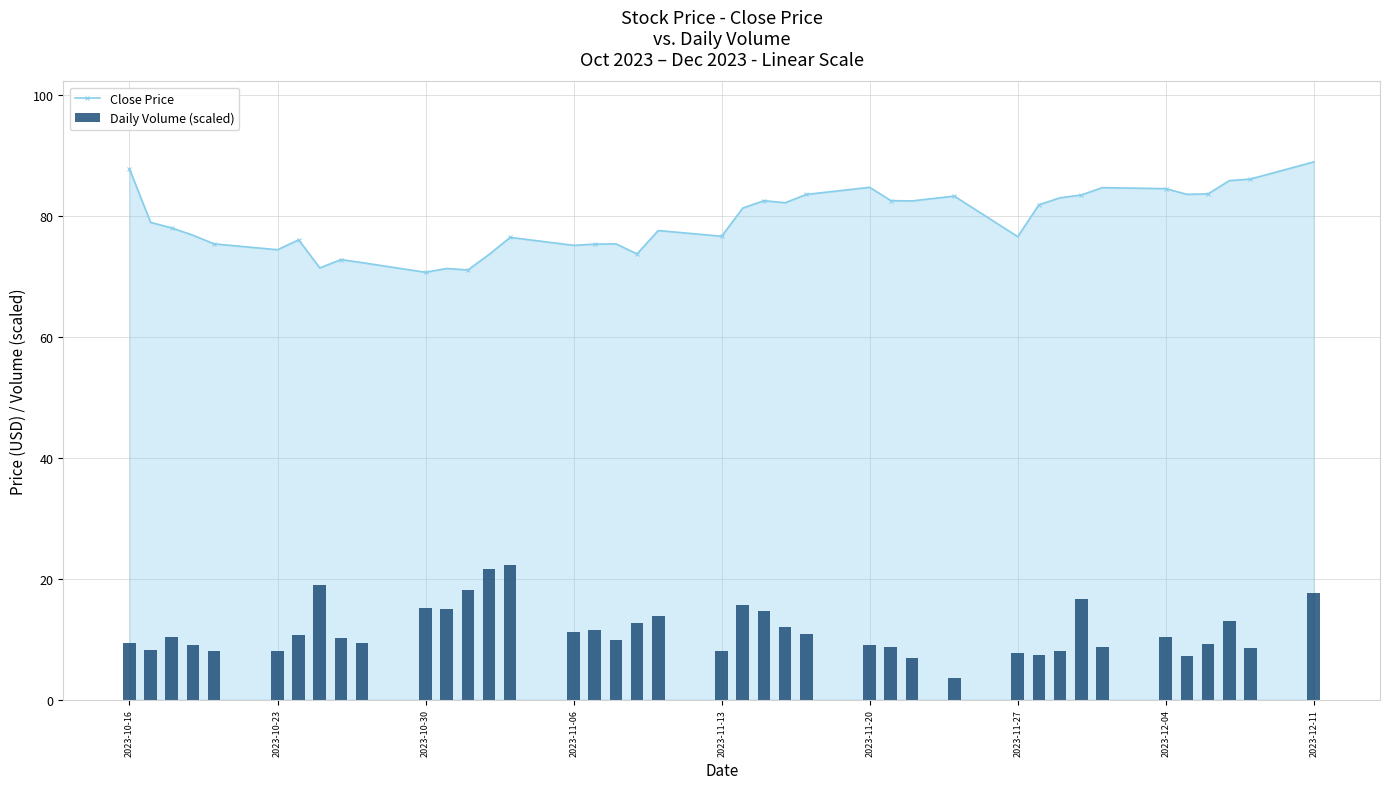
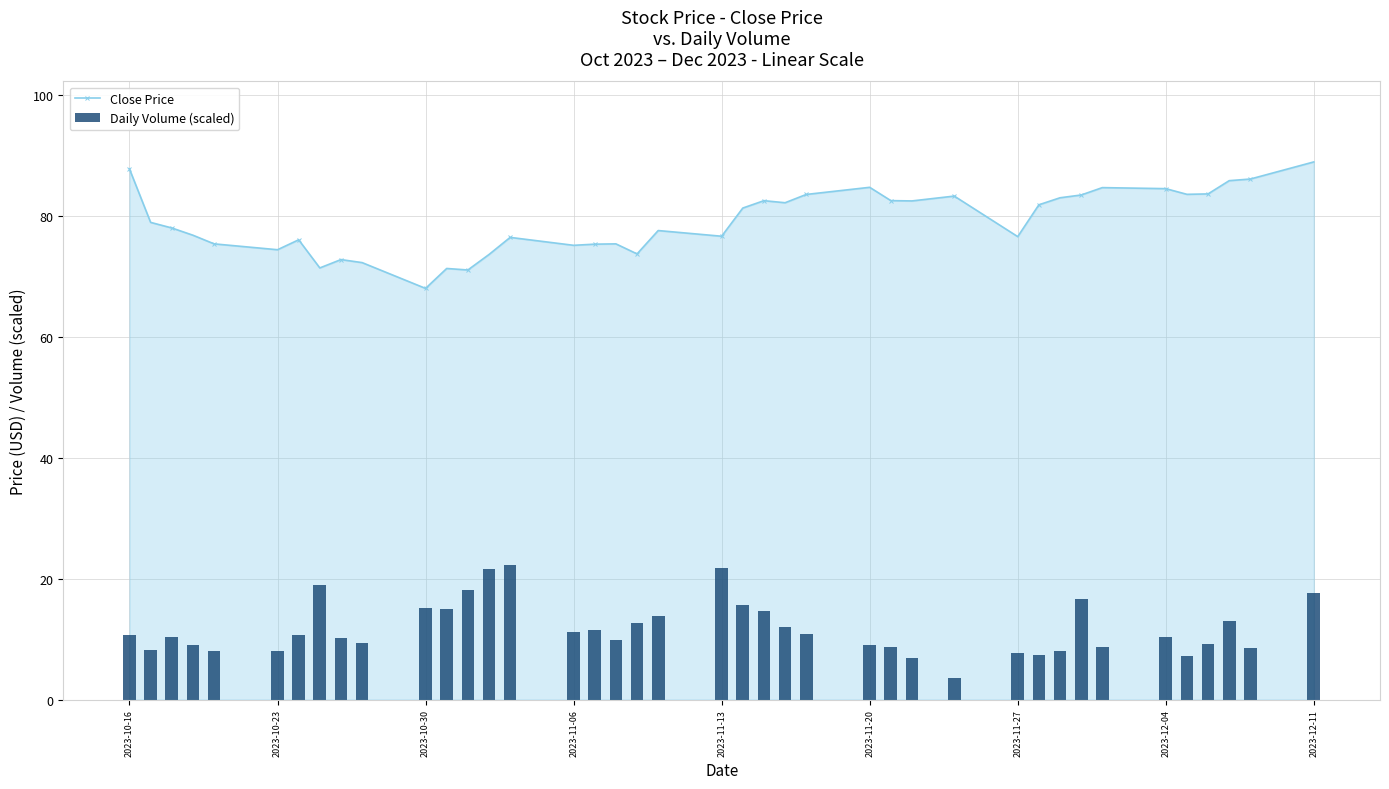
Daily Volume (scaled), 2023-10-16: 9 -> 11
Close Price, 2023-10-30: 71 -> 68
Daily Volume (scaled), 2023-11-13: 8 -> 22
